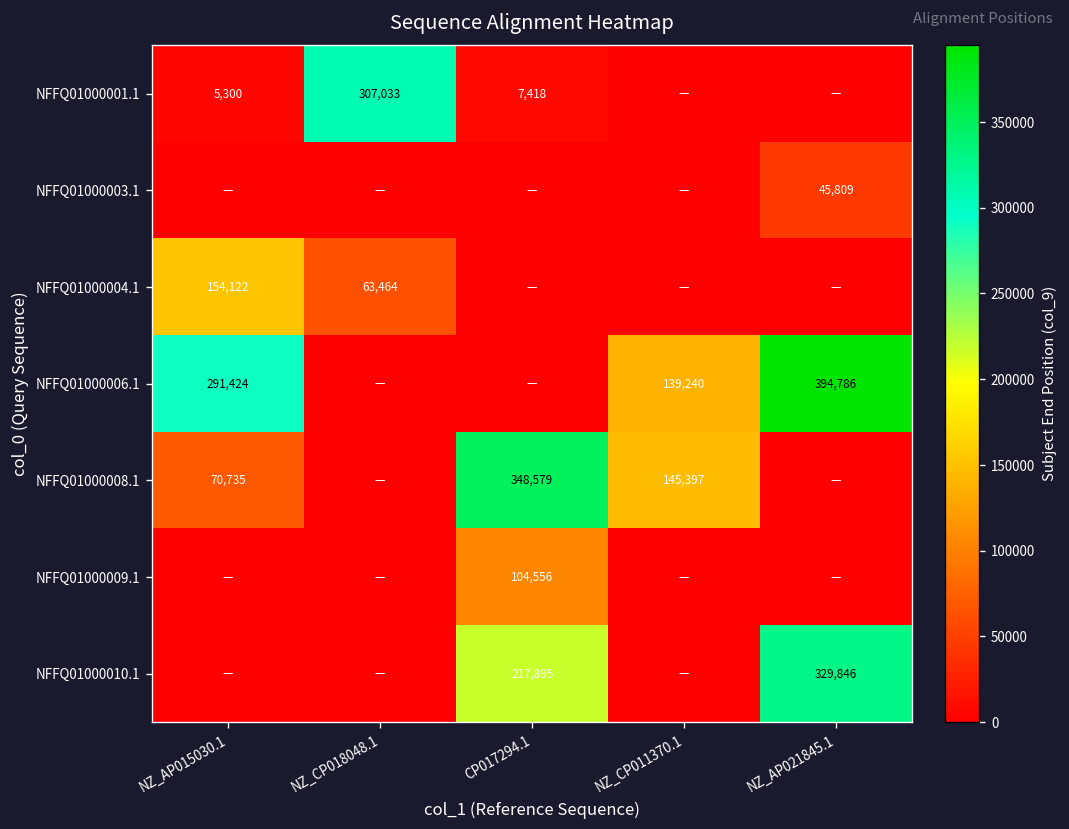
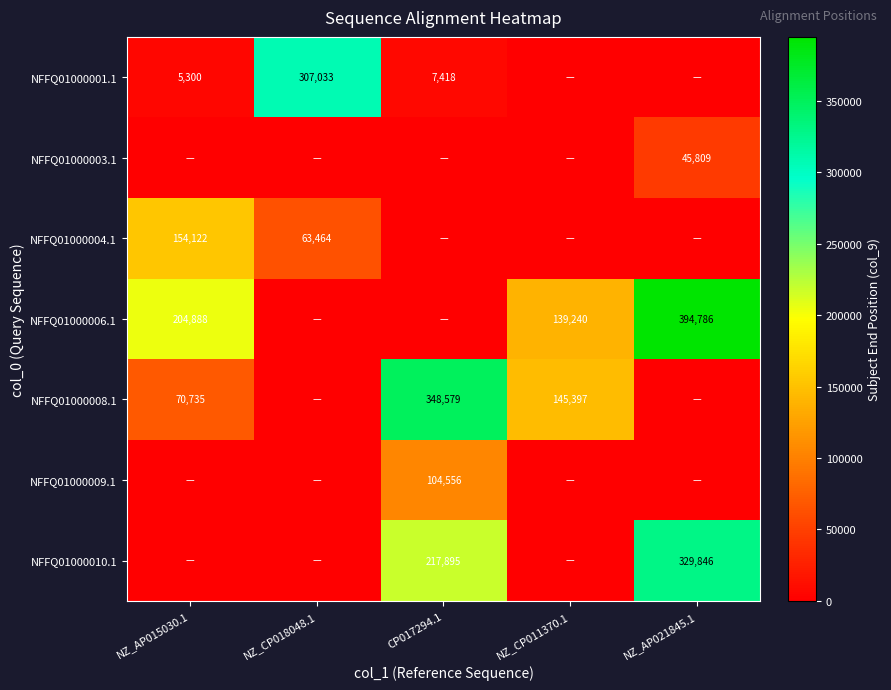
NFFQ01000006.1, NZ_AP015030.1: 291,424 -> 204,888
